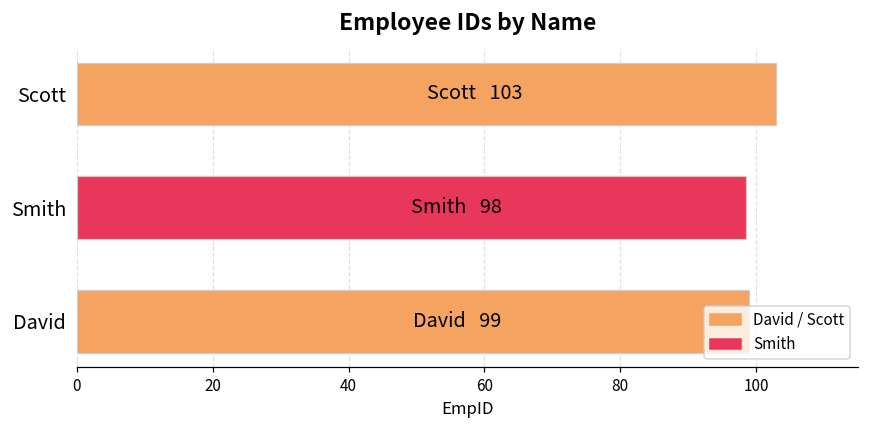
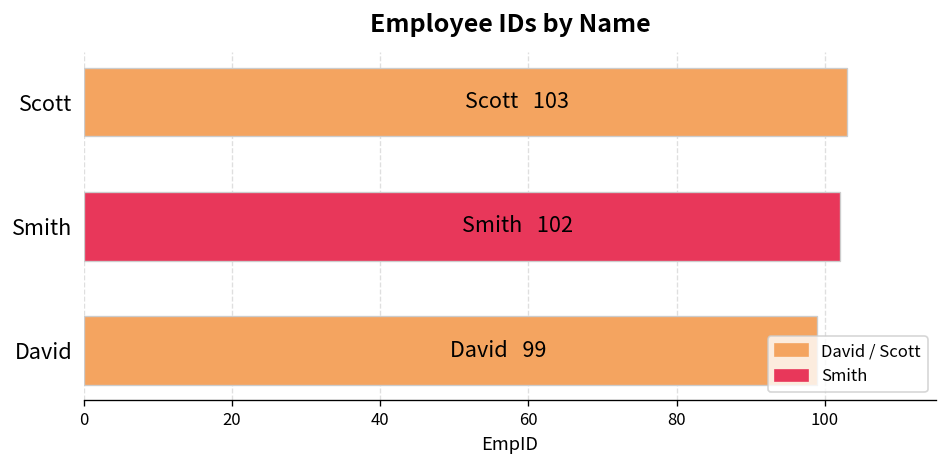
Smith: 98 -> 102
